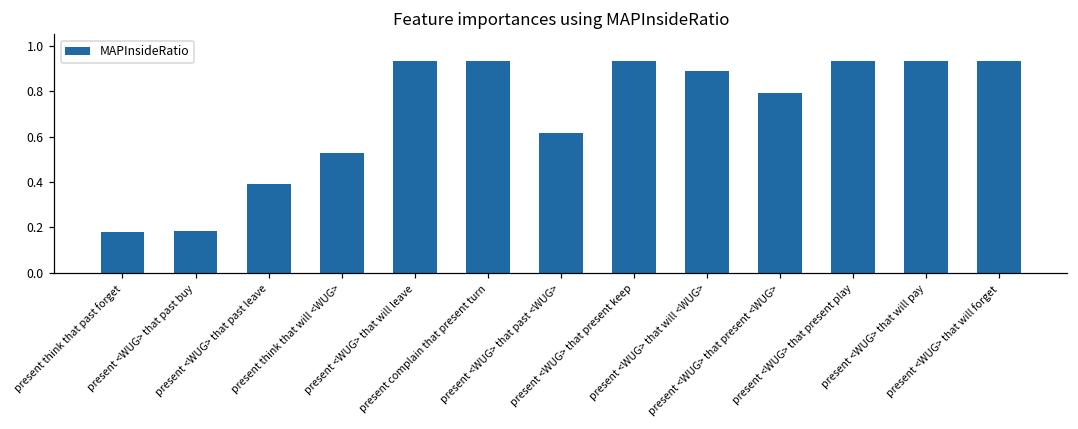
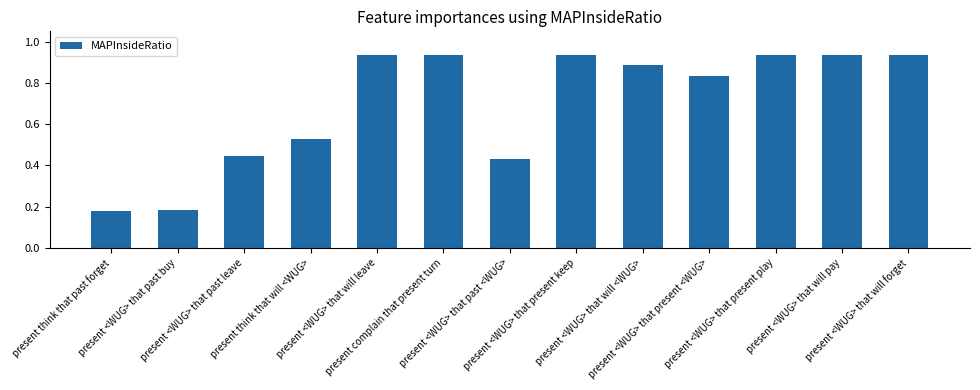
present <WUG> that past leave: 0.39 -> 0.45
present <WUG> that past <WUG>: 0.62 -> 0.43
present <WUG> that present <WUG>: 0.79 -> 0.83
